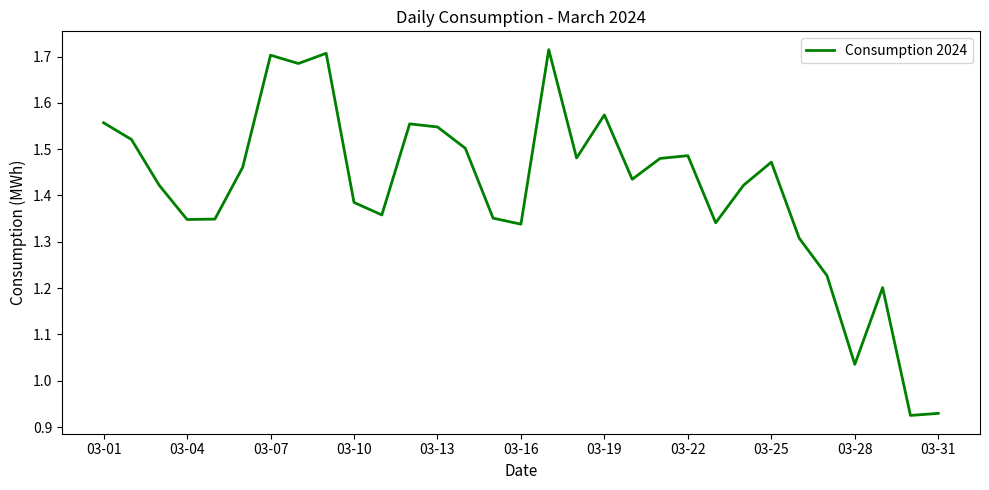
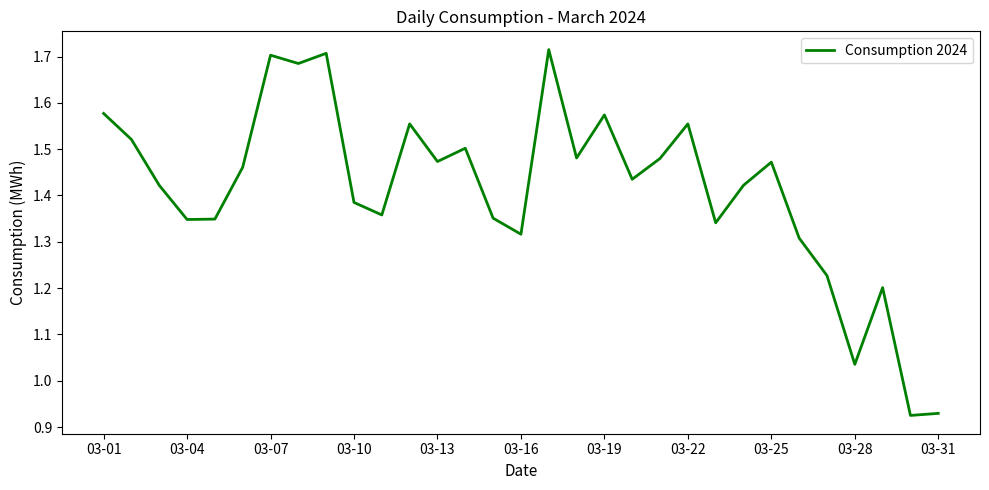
03-01: 1.56 -> 1.58
03-13: 1.55 -> 1.47
03-16: 1.34 -> 1.32
03-22: 1.49 -> 1.55
